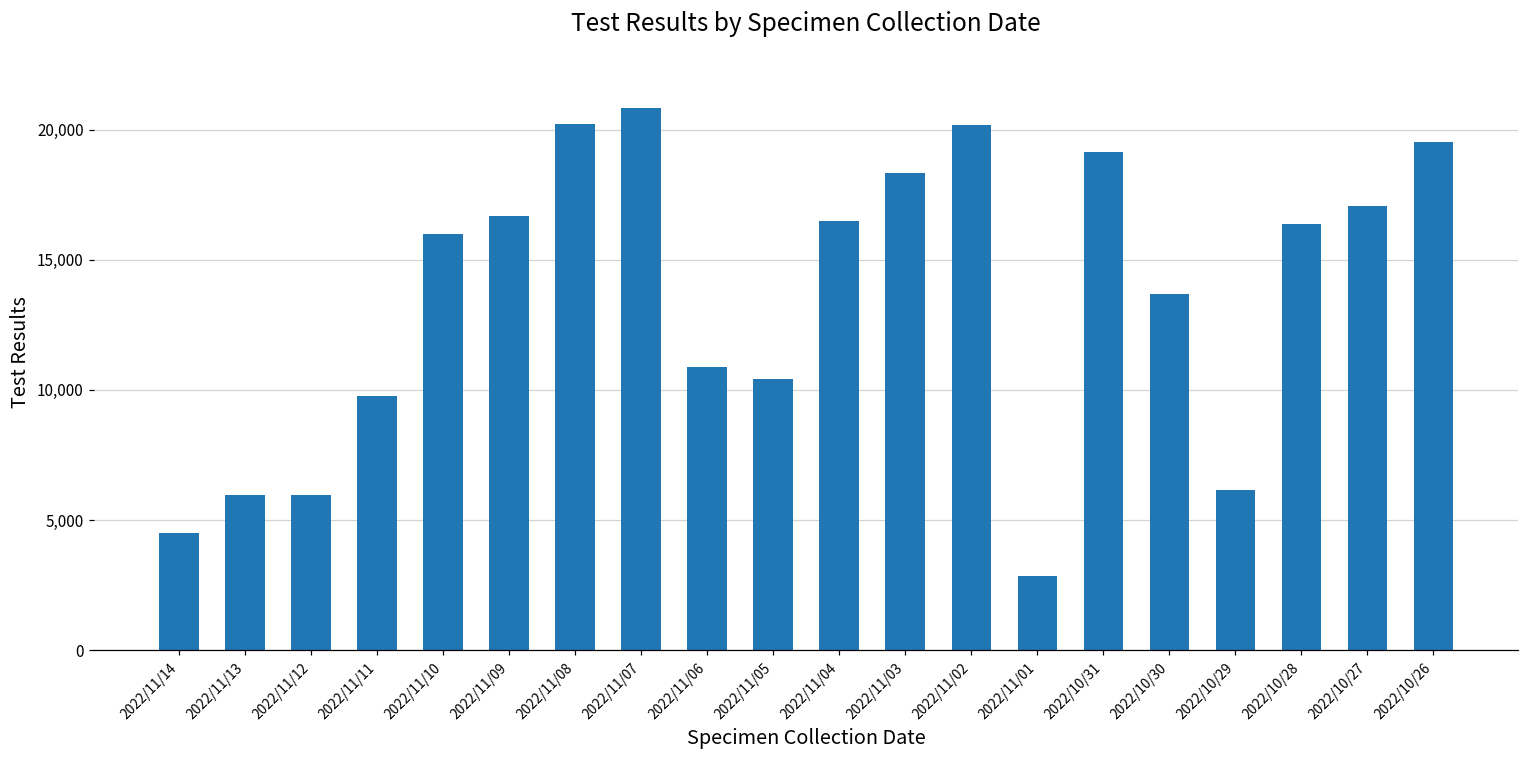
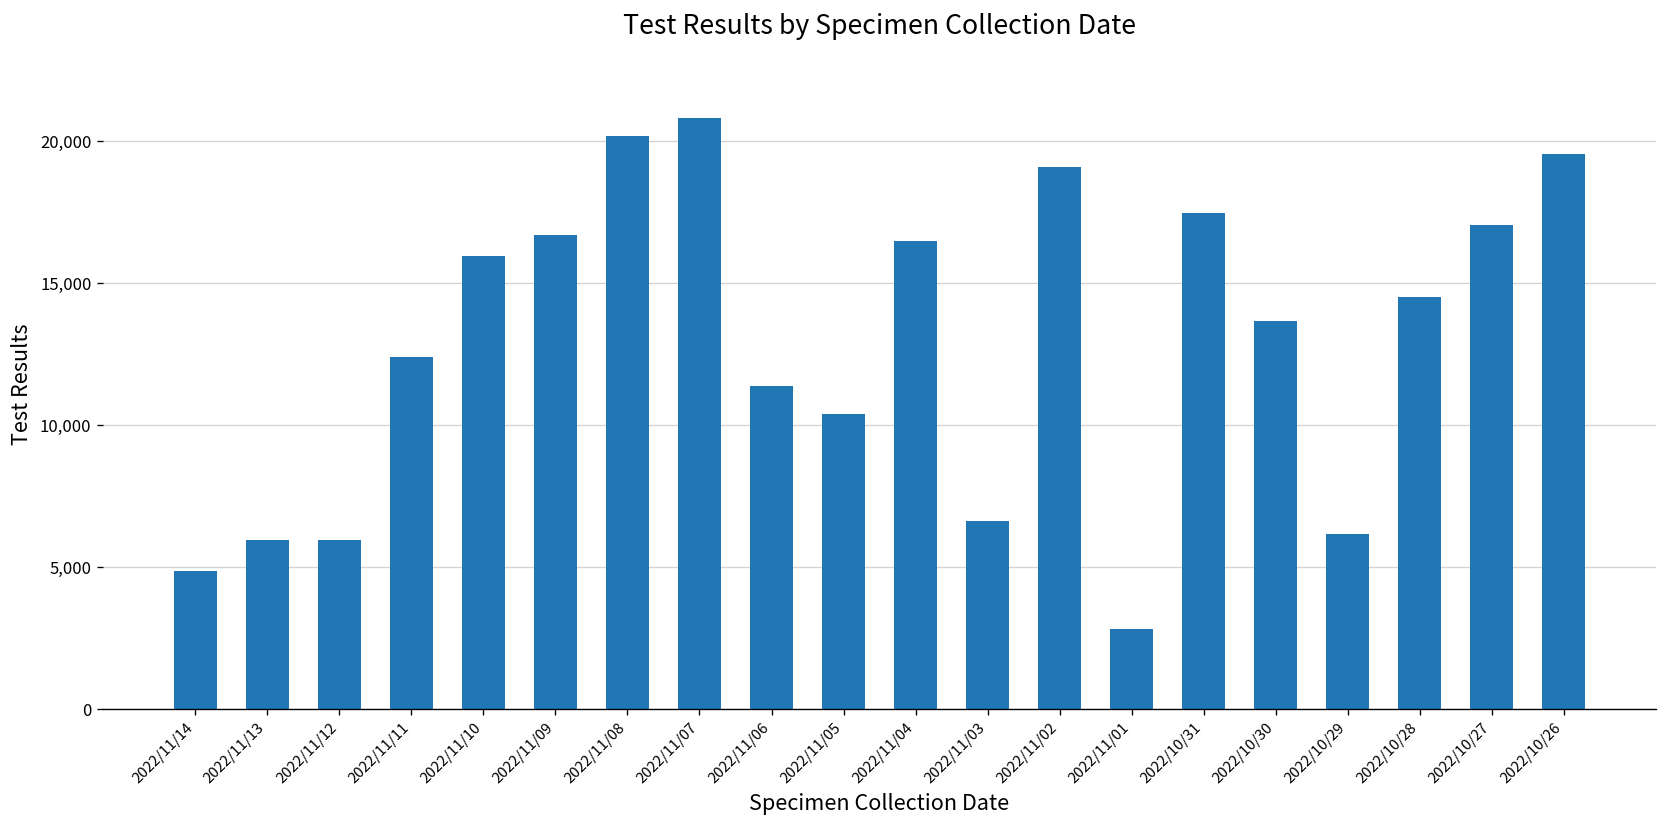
2022/11/14: 4,500 -> 4,900
2022/11/11: 9,800 -> 12,400
2022/11/06: 10,900 -> 11,400
2022/11/03: 18,300 -> 6,600
2022/11/02: 20,200 -> 19,100
2022/10/31: 19,100 -> 17,500
2022/10/28: 16,400 -> 14,500
